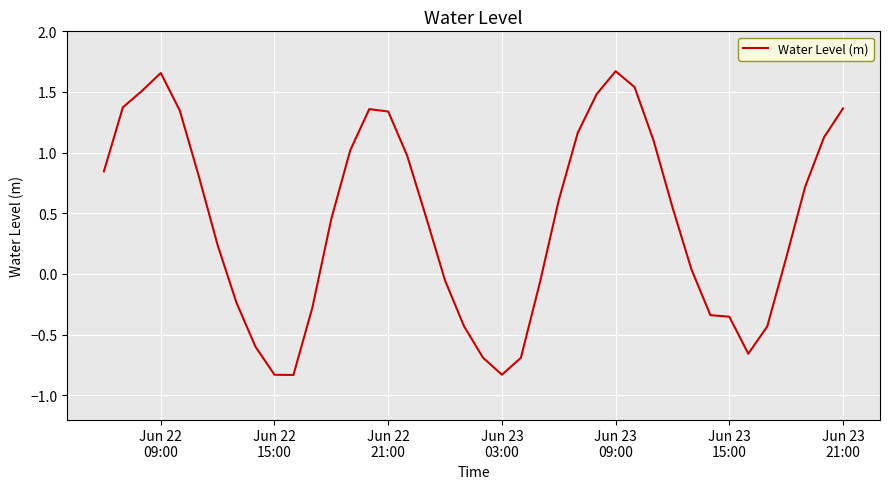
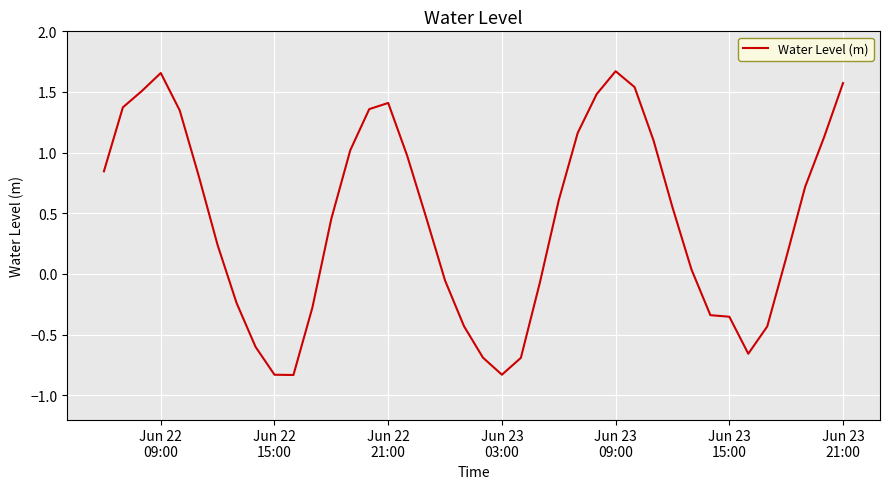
Jun 22 21:00: 1.34 -> 1.41
Jun 23 21:00: 1.36 -> 1.57
